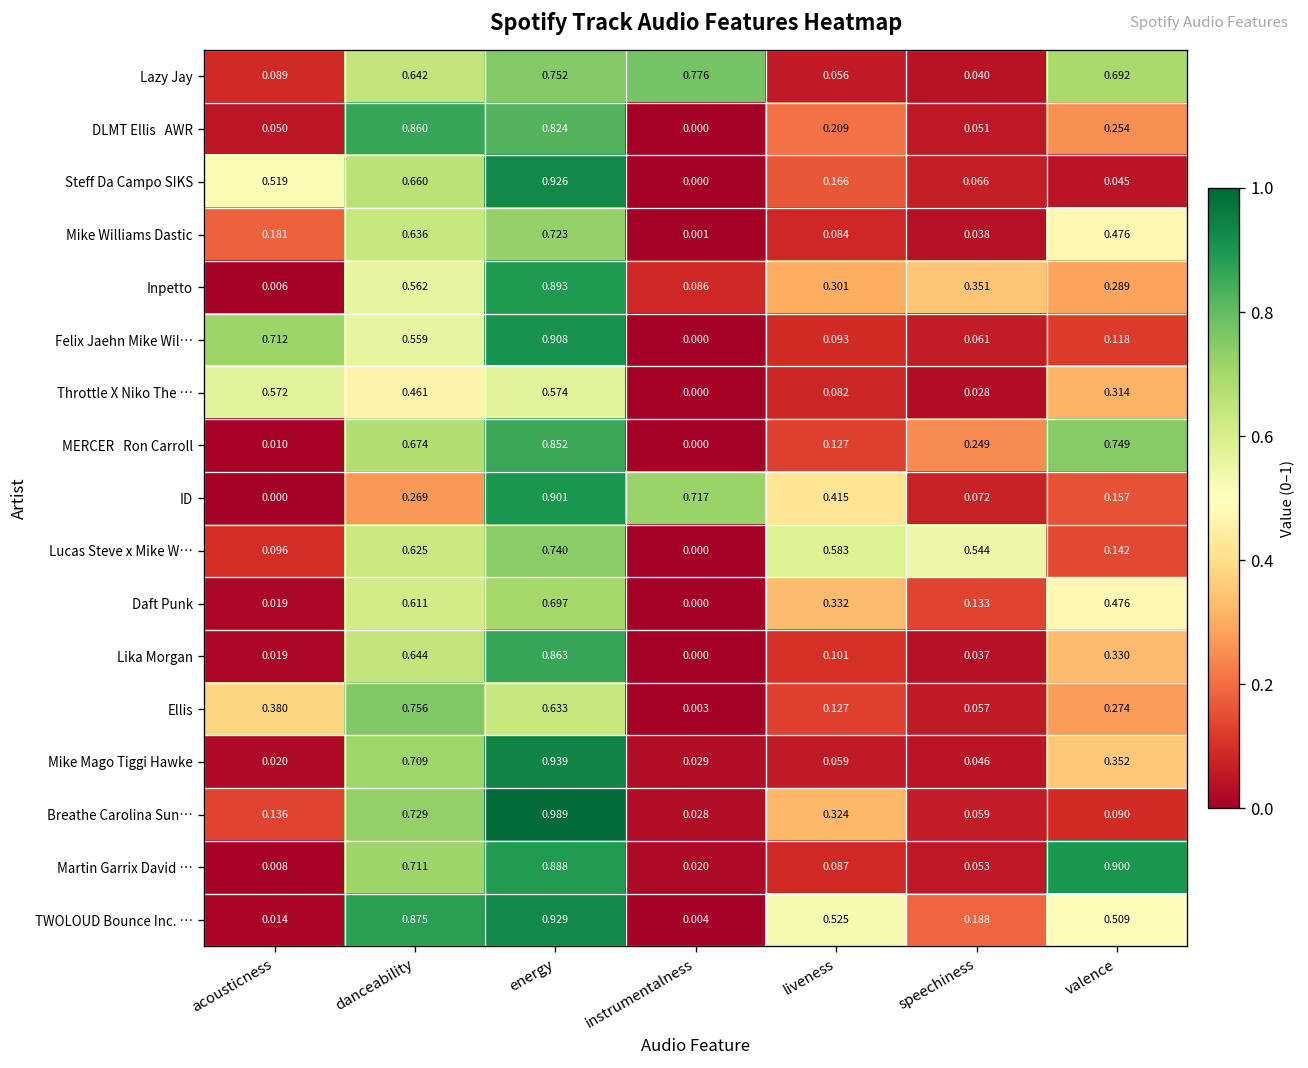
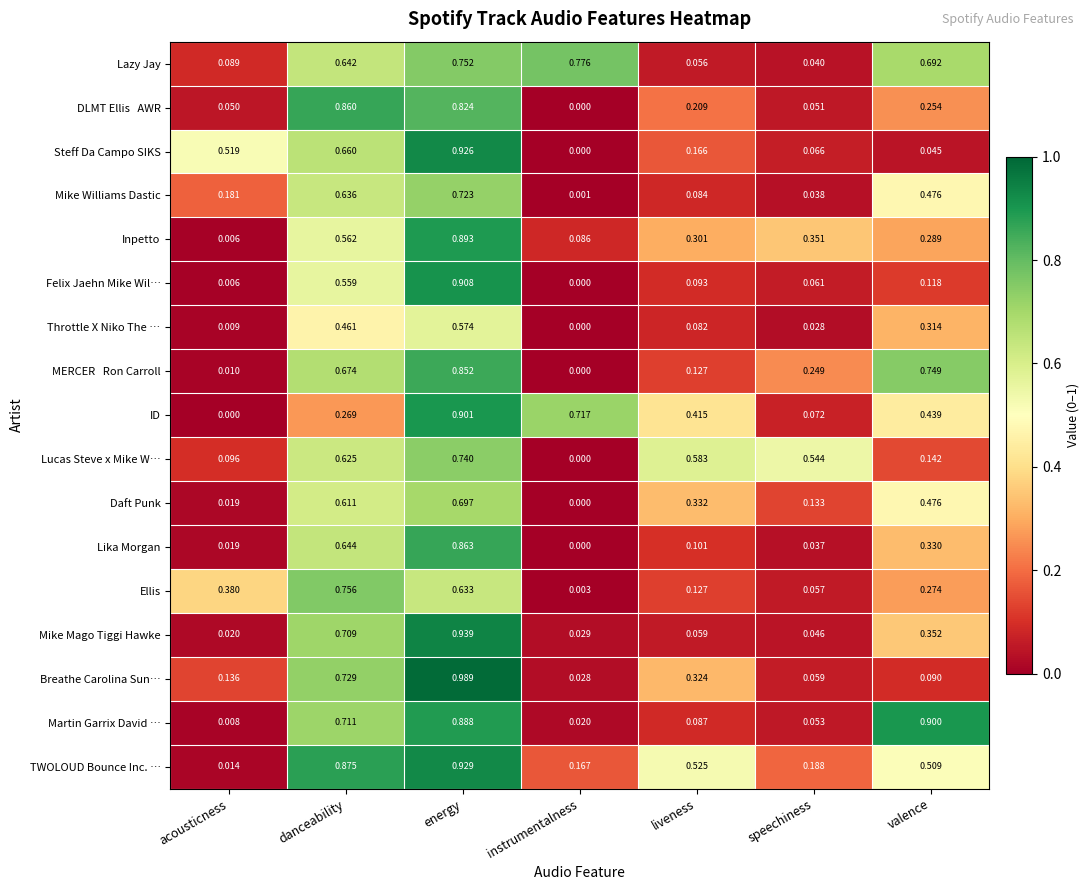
Felix Jaehn Mike Wil…, acousticness: 0.712 -> 0.006
Throttle X Niko The …, acousticness: 0.572 -> 0.009
ID, valence: 0.157 -> 0.439
TWOLOUD Bounce Inc. …, instrumentalness: 0.004 -> 0.167
